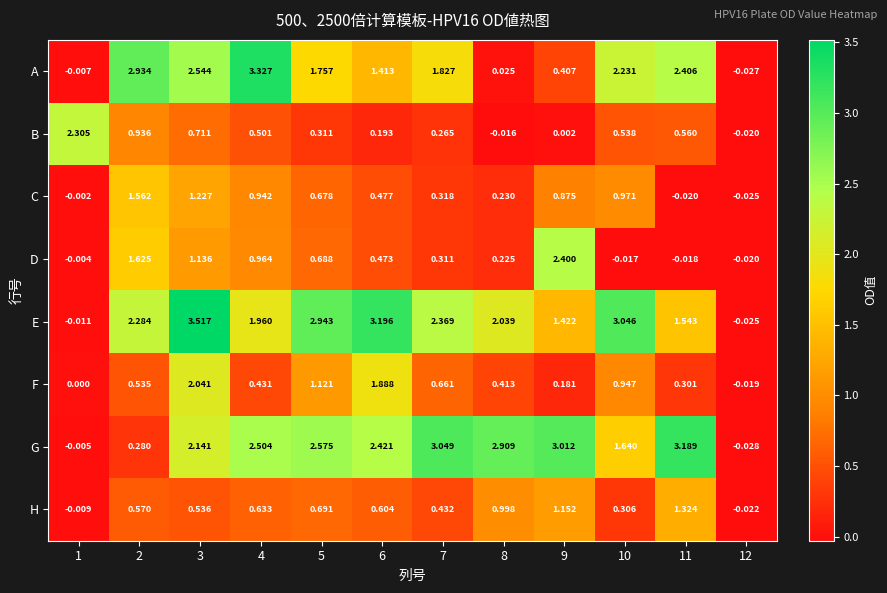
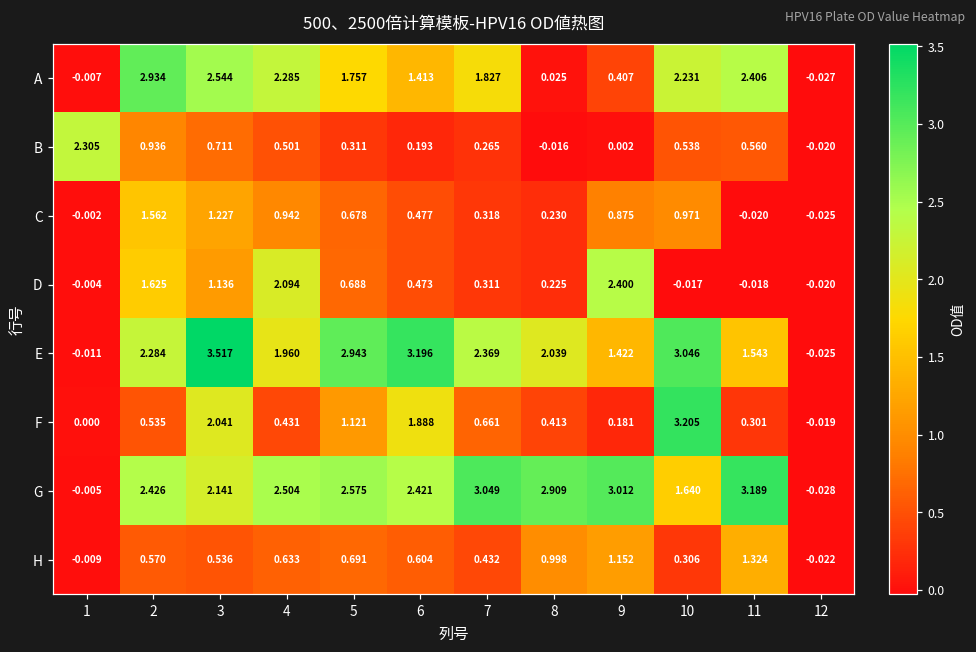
A, 4: 3.327 -> 2.285
D, 4: 0.964 -> 2.094
F, 10: 0.947 -> 3.205
G, 2: 0.280 -> 2.426
